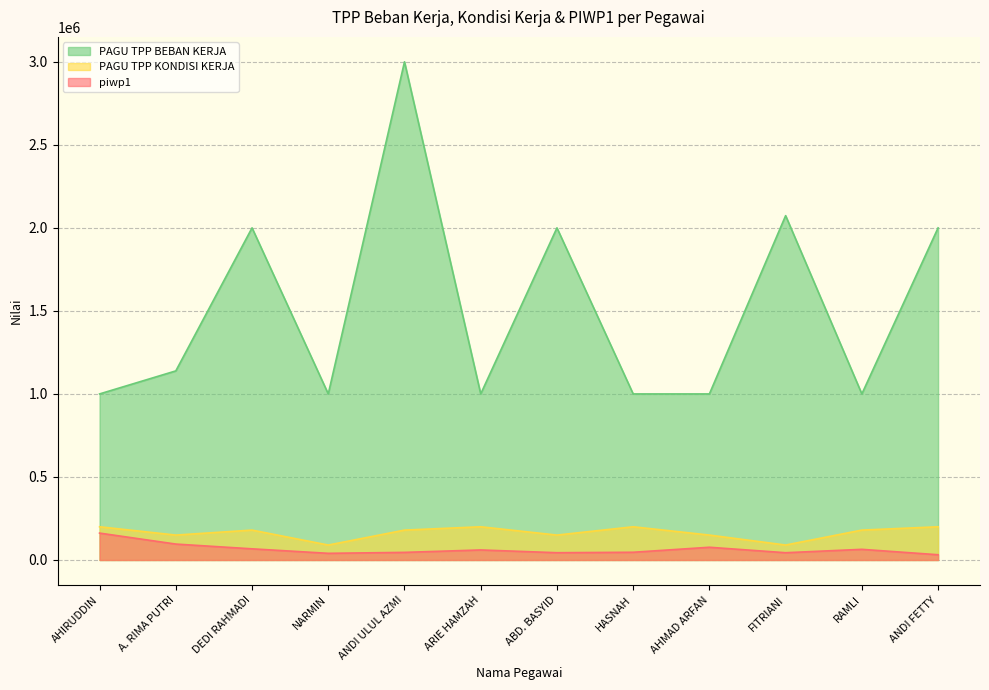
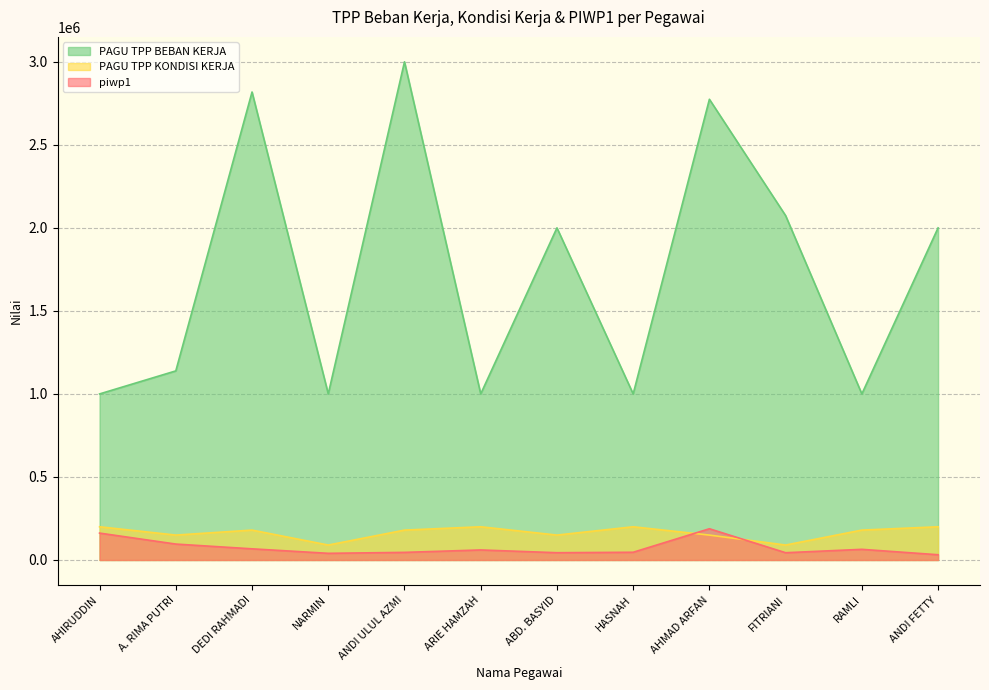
PAGU TPP BEBAN KERJA, DEDI RAHMADI: 2000000 -> 2820000
PAGU TPP BEBAN KERJA, AHMAD ARFAN: 1000000 -> 2770000
piwp1, AHMAD ARFAN: 80000 -> 190000
